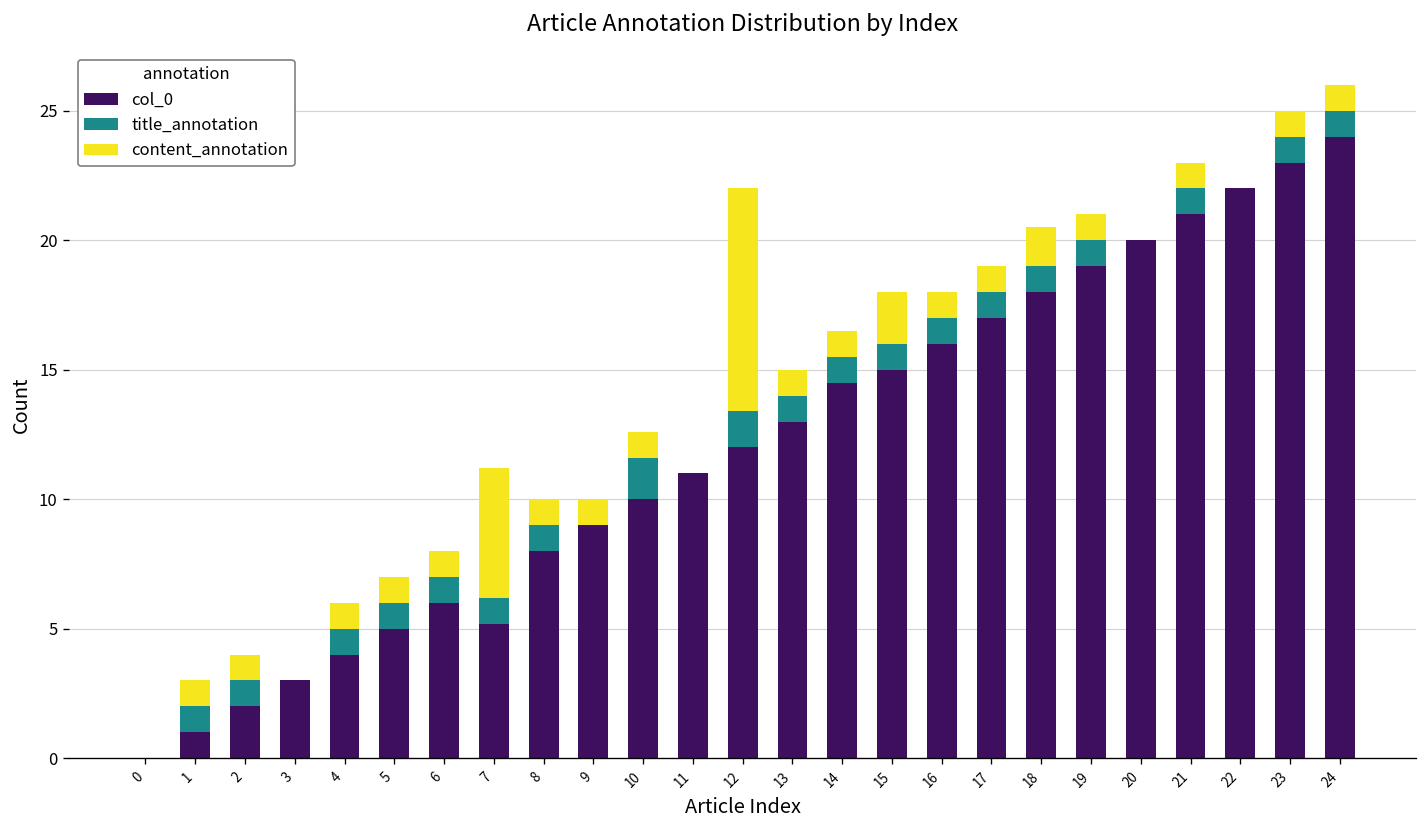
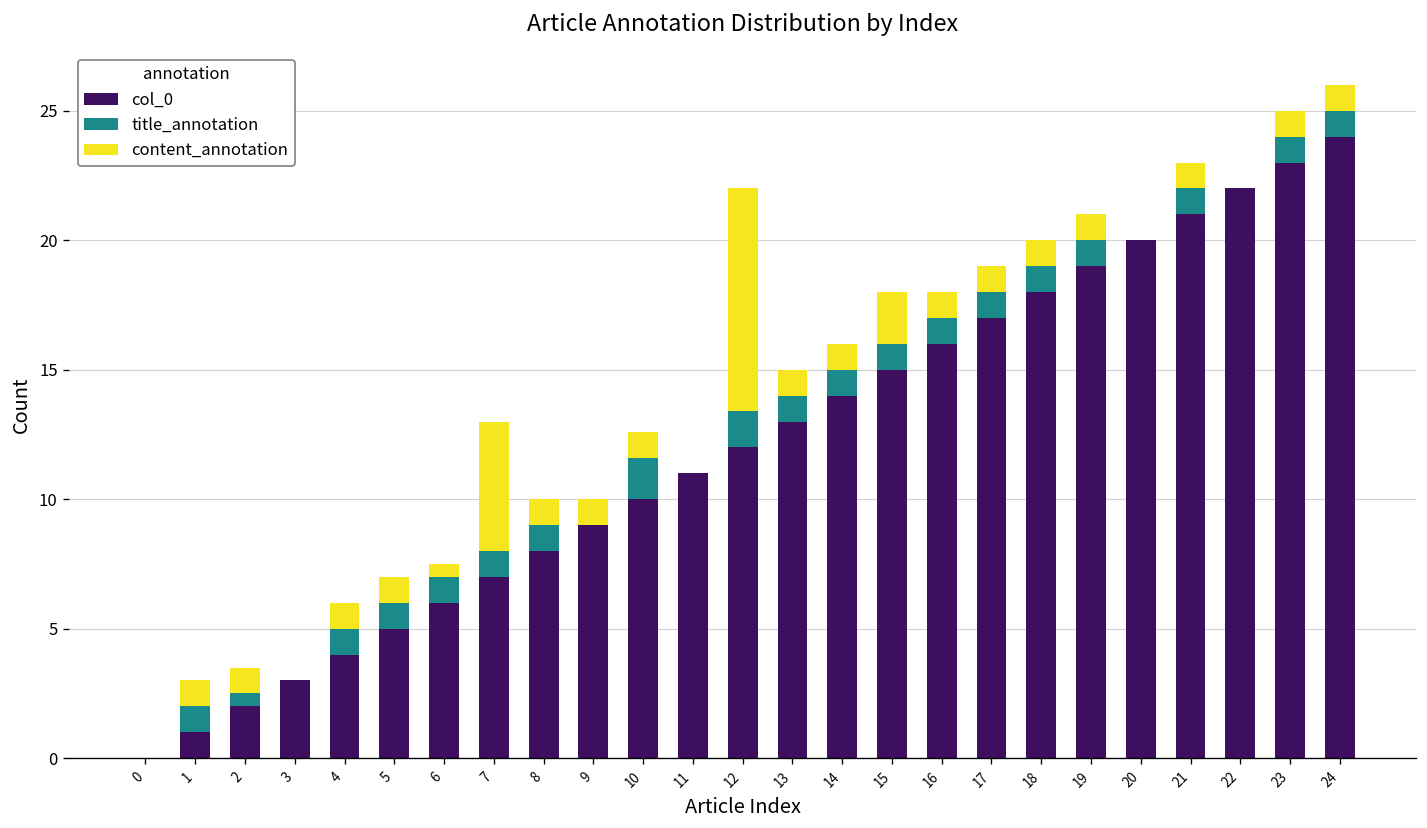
title_annotation, 2: 1.0 -> 0.5
content_annotation, 6: 1.0 -> 0.5
col_0, 7: 5.2 -> 7.0
col_0, 14: 14.5 -> 14.0
content_annotation, 18: 1.5 -> 1.0
